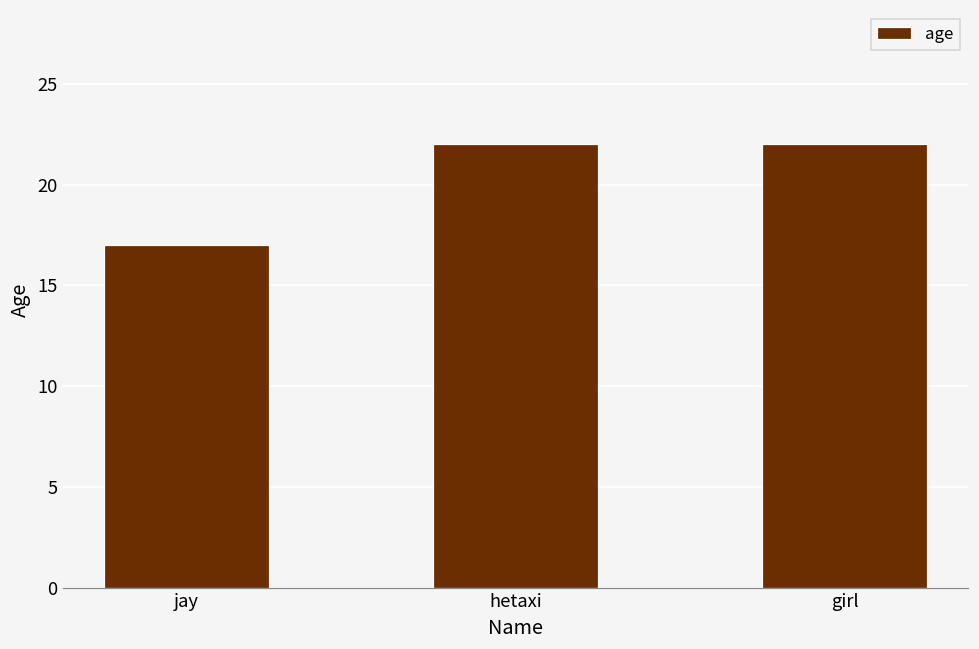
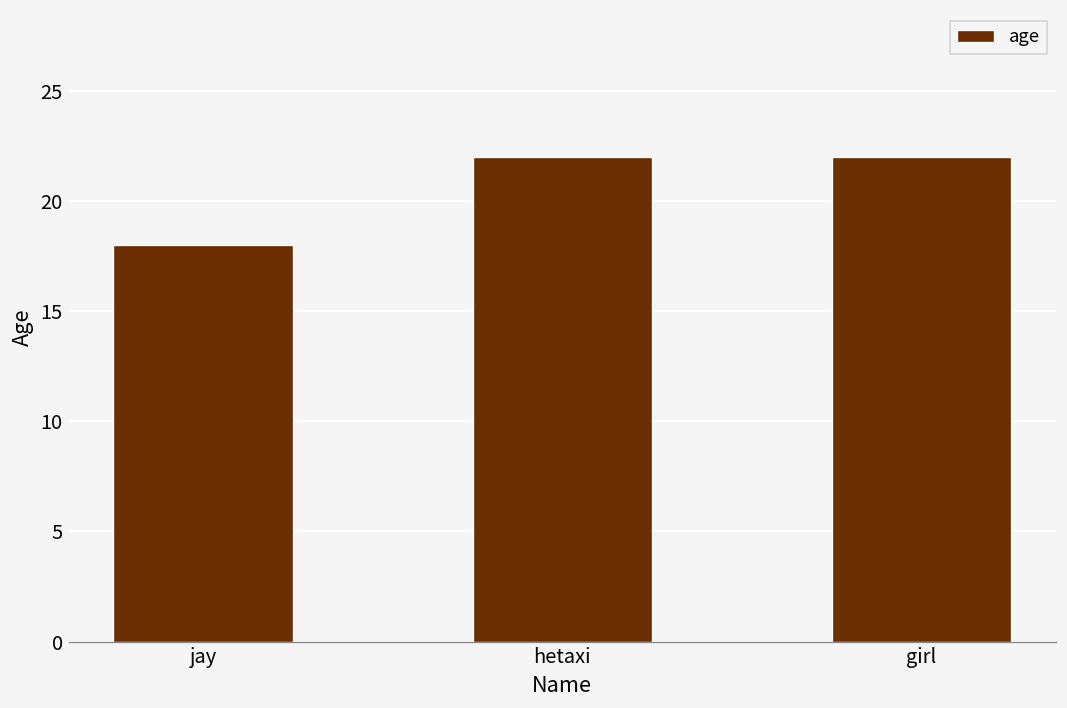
jay: 17 -> 18
